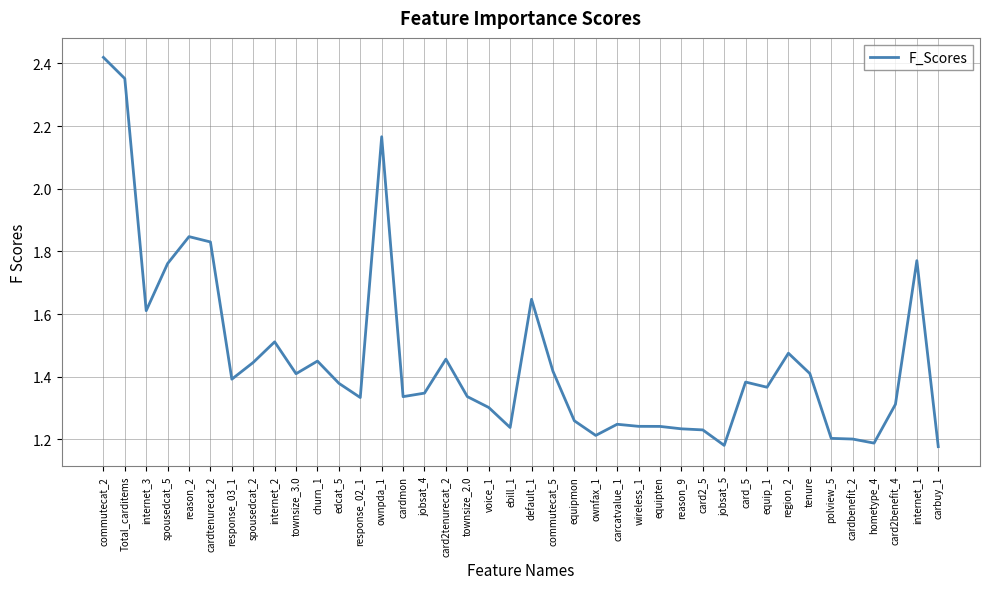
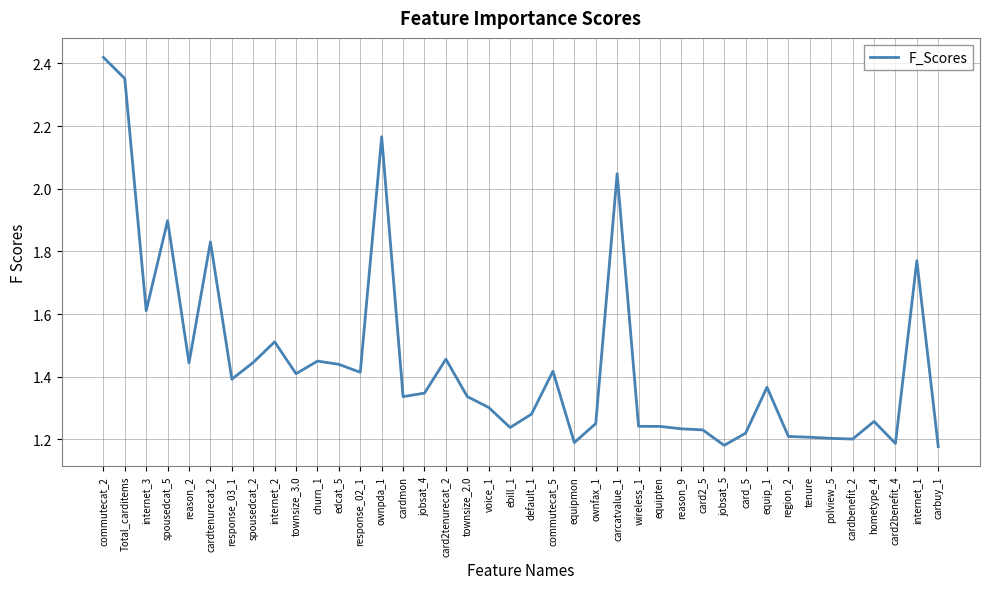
spousedcat_5: 1.76 -> 1.90
reason_2: 1.85 -> 1.44
edcat_5: 1.38 -> 1.44
response_02_1: 1.33 -> 1.41
default_1: 1.65 -> 1.28
equipmon: 1.26 -> 1.19
ownfax_1: 1.21 -> 1.25
carcatvalue_1: 1.25 -> 2.05
card_5: 1.38 -> 1.22
region_2: 1.48 -> 1.21
tenure: 1.41 -> 1.21
hometype_4: 1.19 -> 1.26
card2benefit_4: 1.31 -> 1.19
